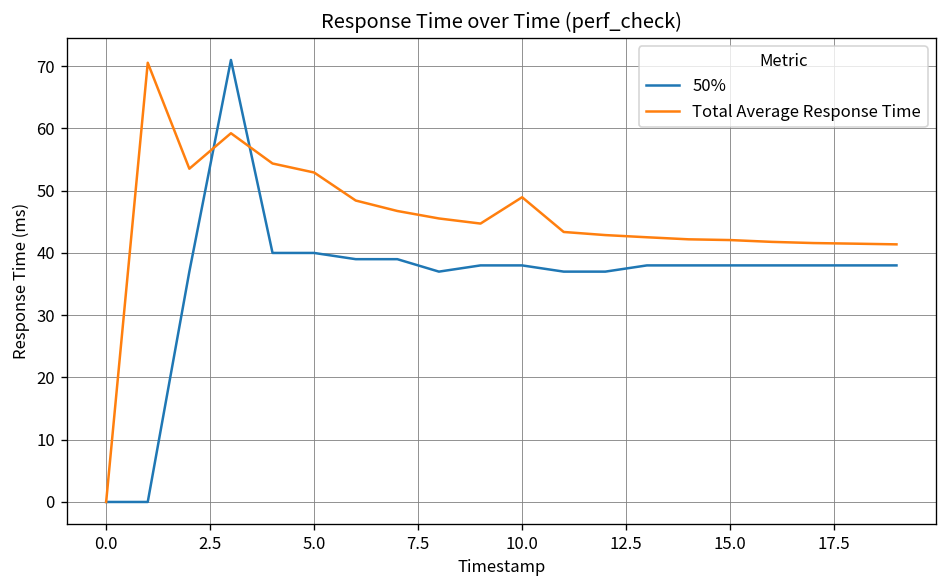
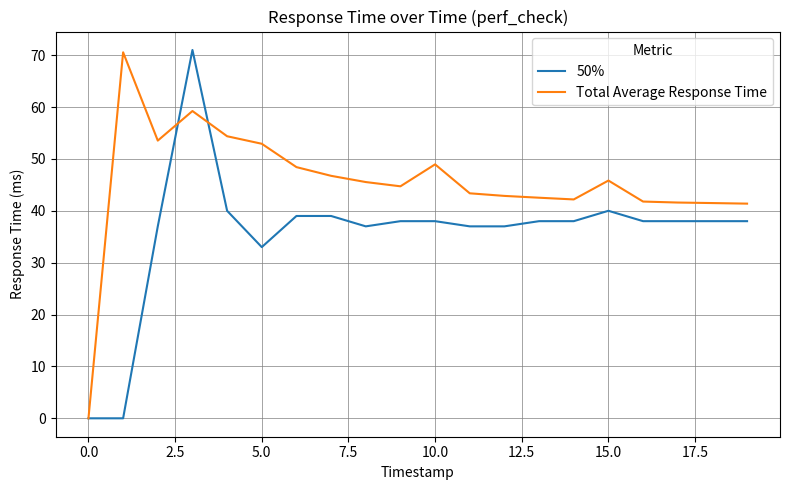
50%, 5.0: 40 -> 33
50%, 15.0: 38 -> 40
Total Average Response Time, 15.0: 42 -> 46
